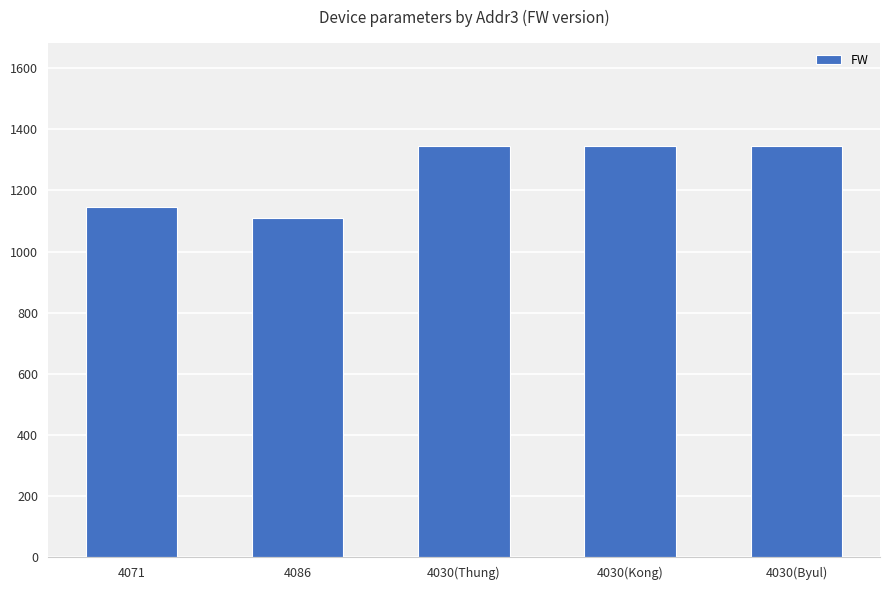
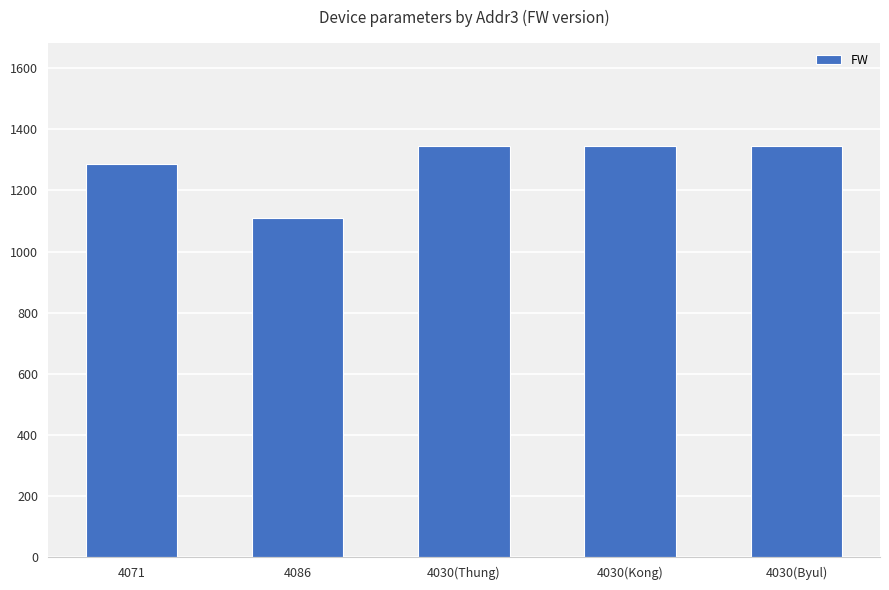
4071: 1150 -> 1290
